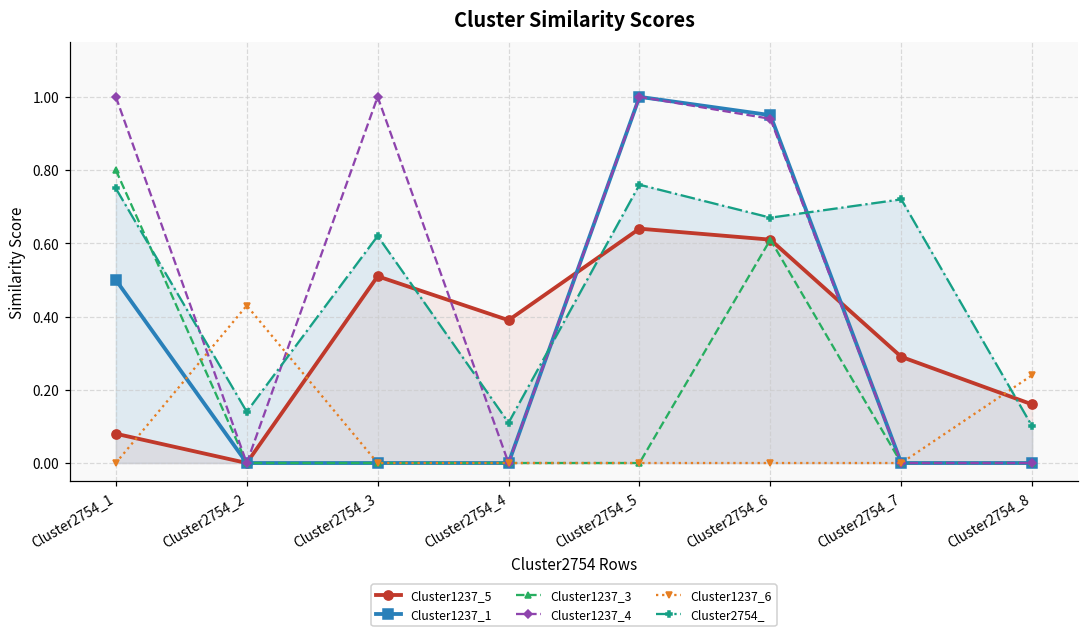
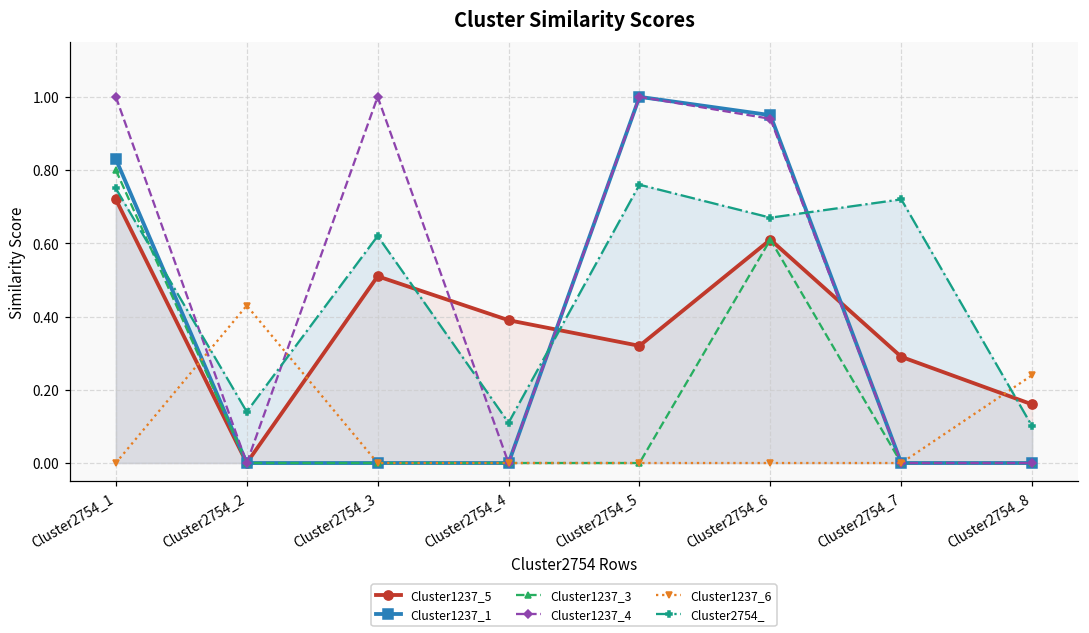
Cluster1237_5, Cluster2754_1: 0.08 -> 0.72
Cluster1237_1, Cluster2754_1: 0.50 -> 0.83
Cluster1237_5, Cluster2754_5: 0.64 -> 0.32
